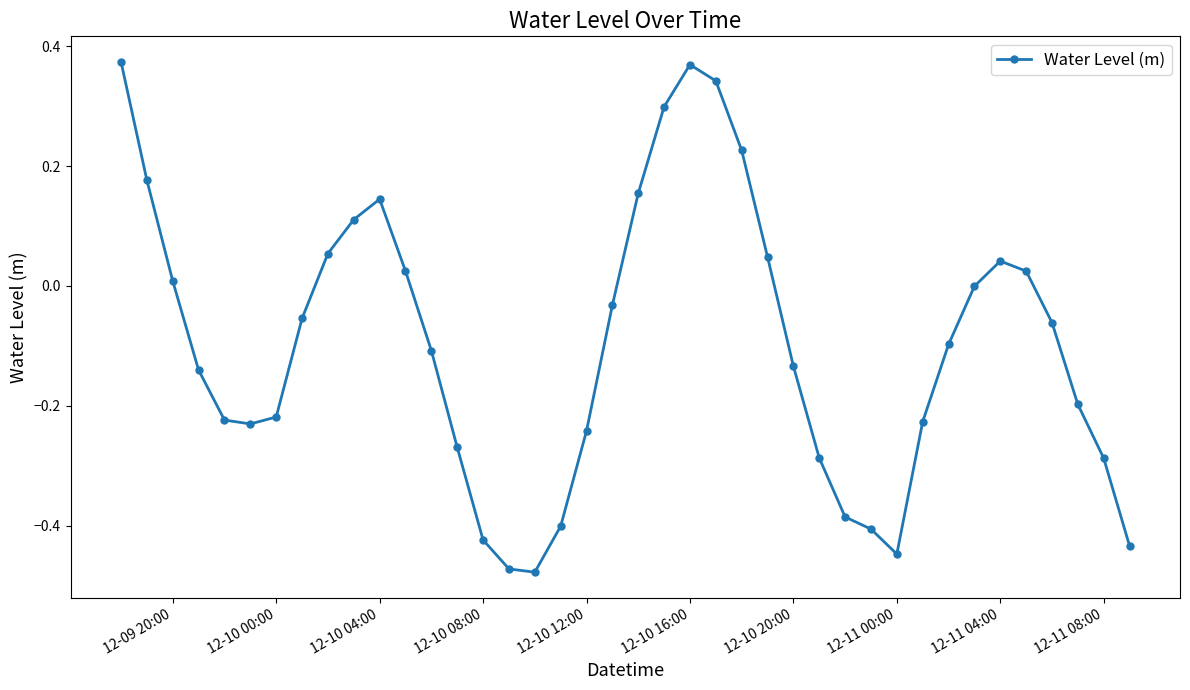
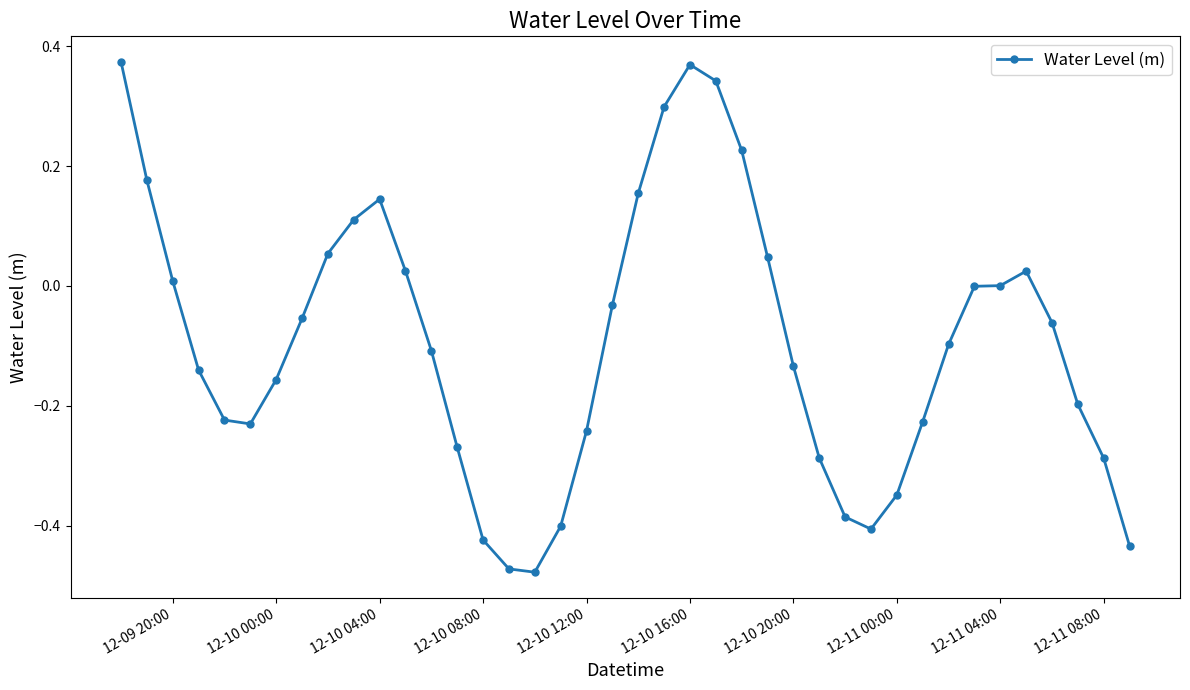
12-10 00:00: -0.22 -> -0.16
12-11 00:00: -0.45 -> -0.35
12-11 04:00: 0.04 -> 0.00
